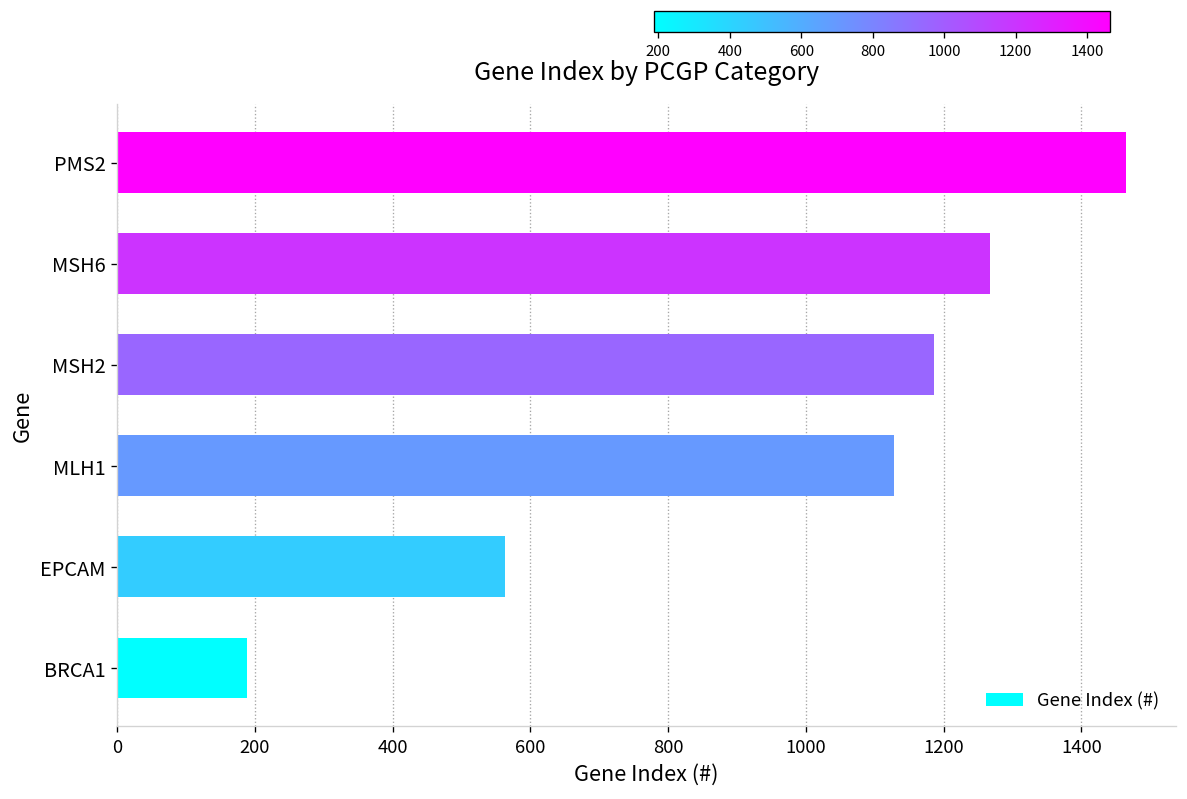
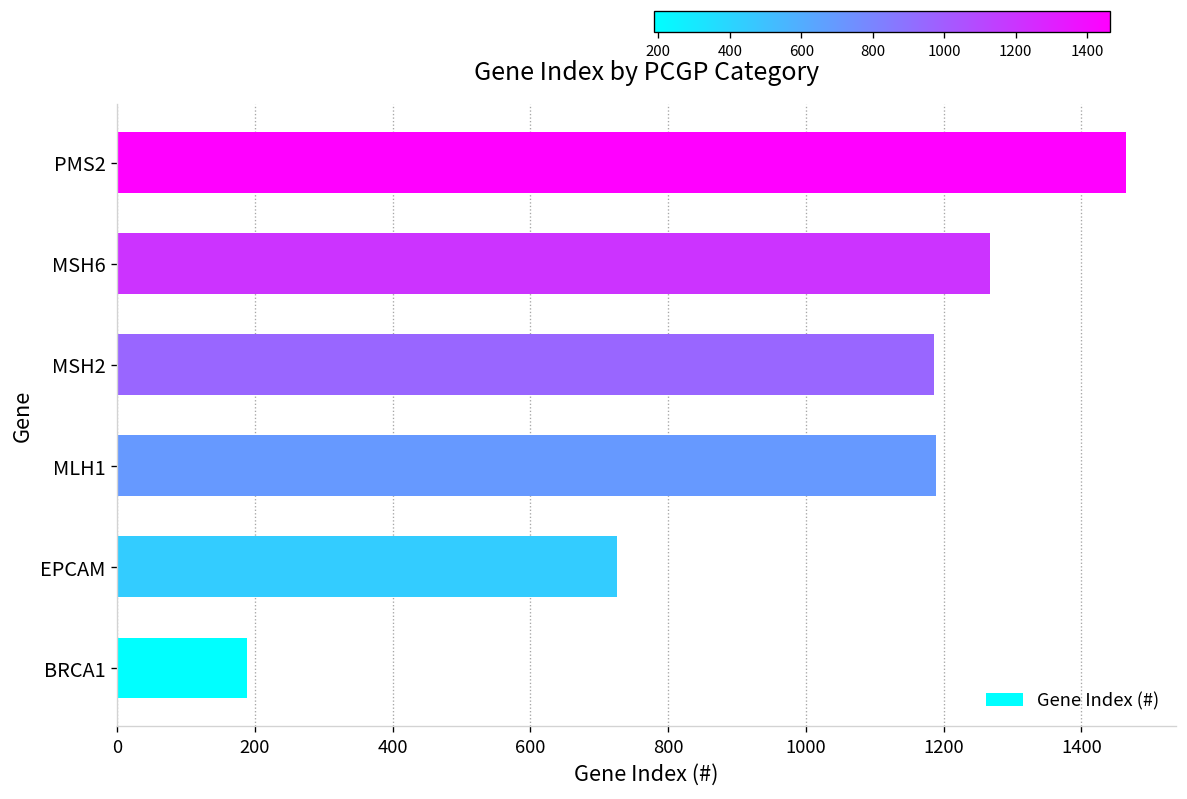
MLH1: 1130 -> 1190
EPCAM: 560 -> 730
